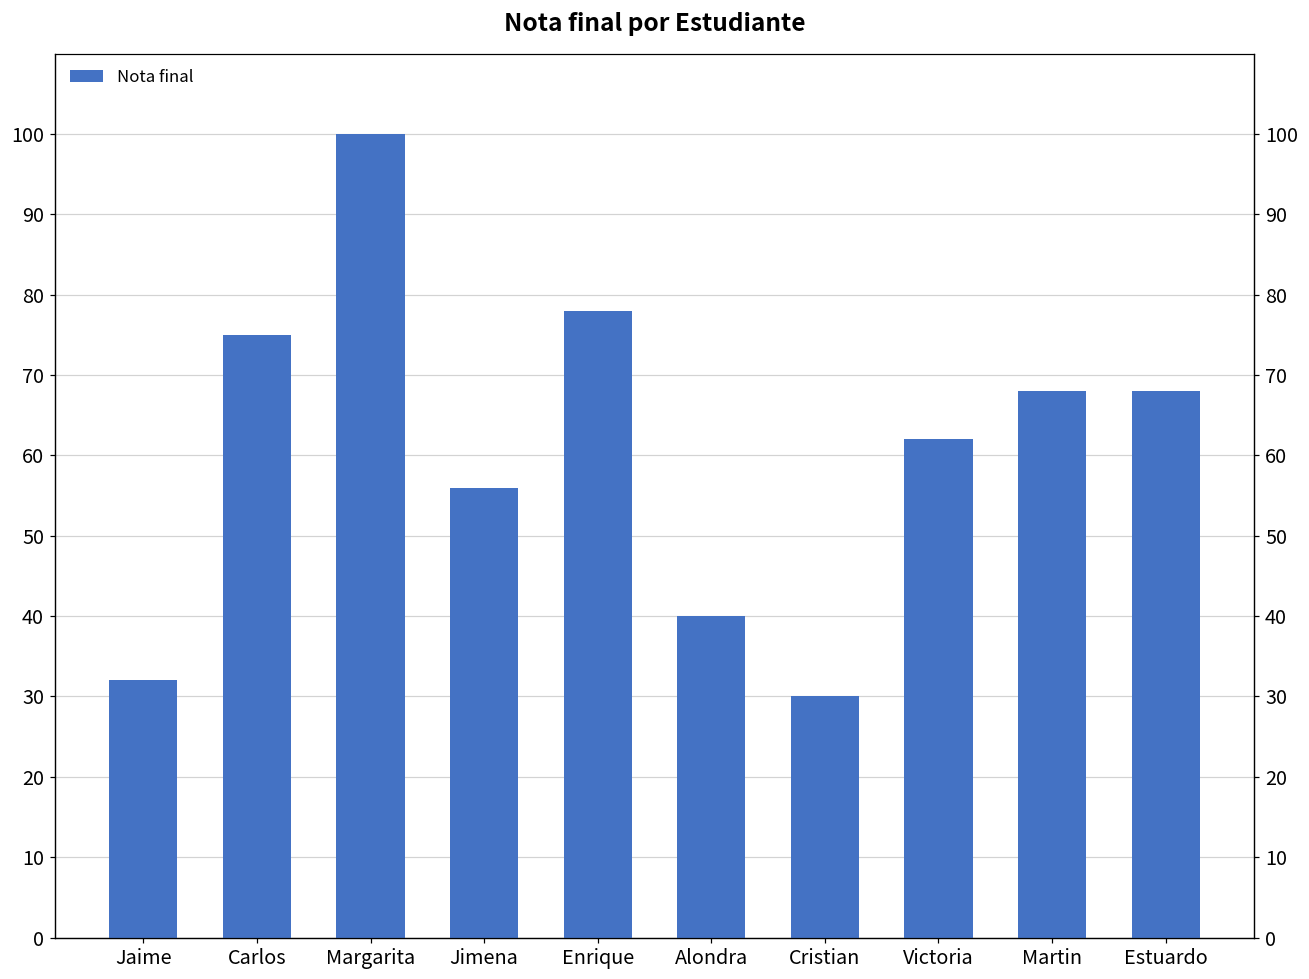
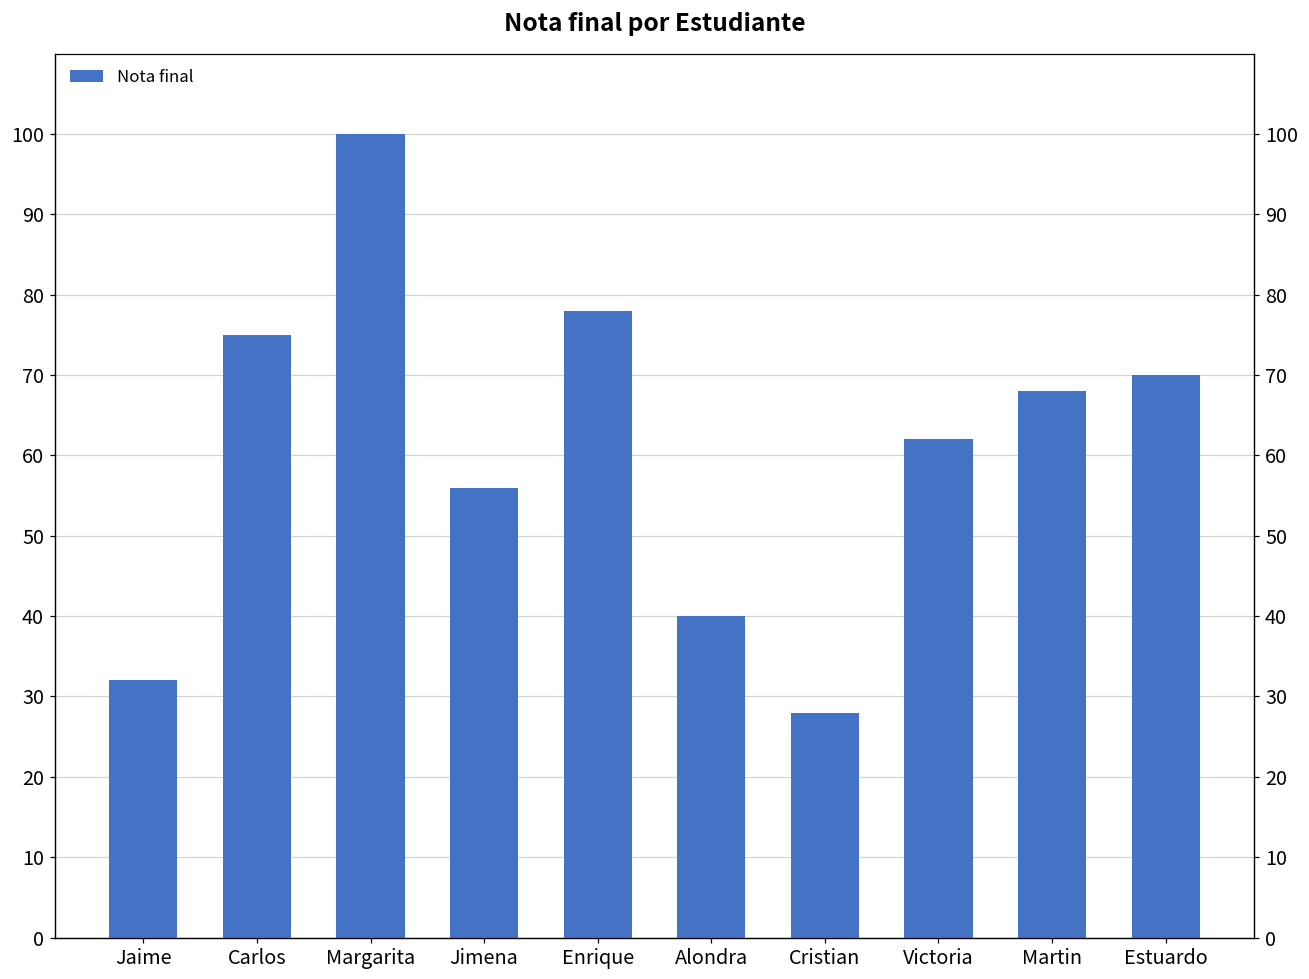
Cristian: 30 -> 28
Estuardo: 68 -> 70
